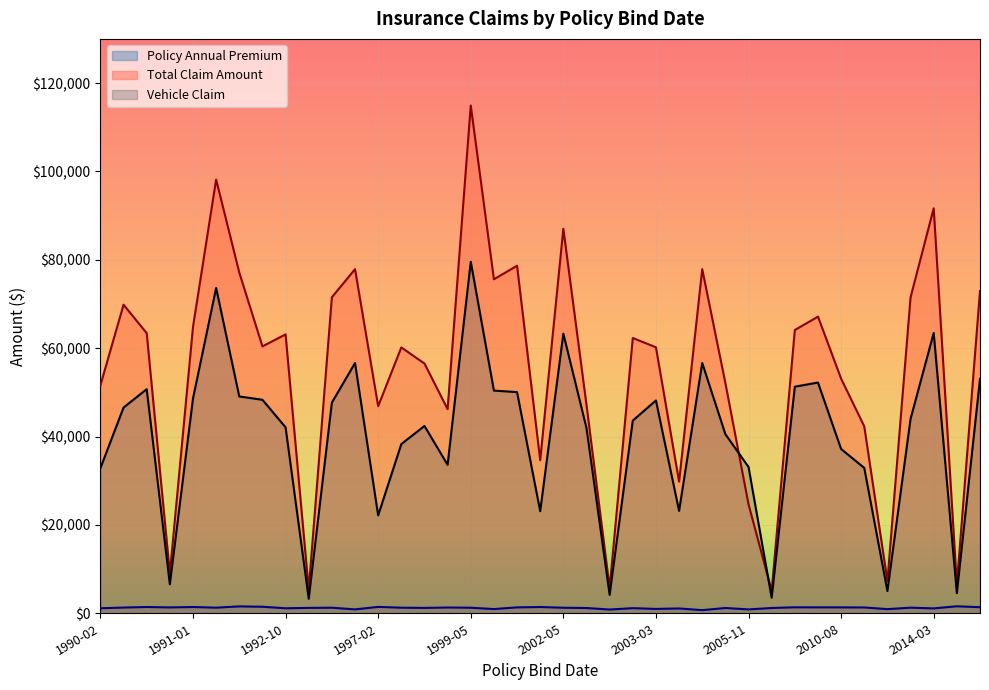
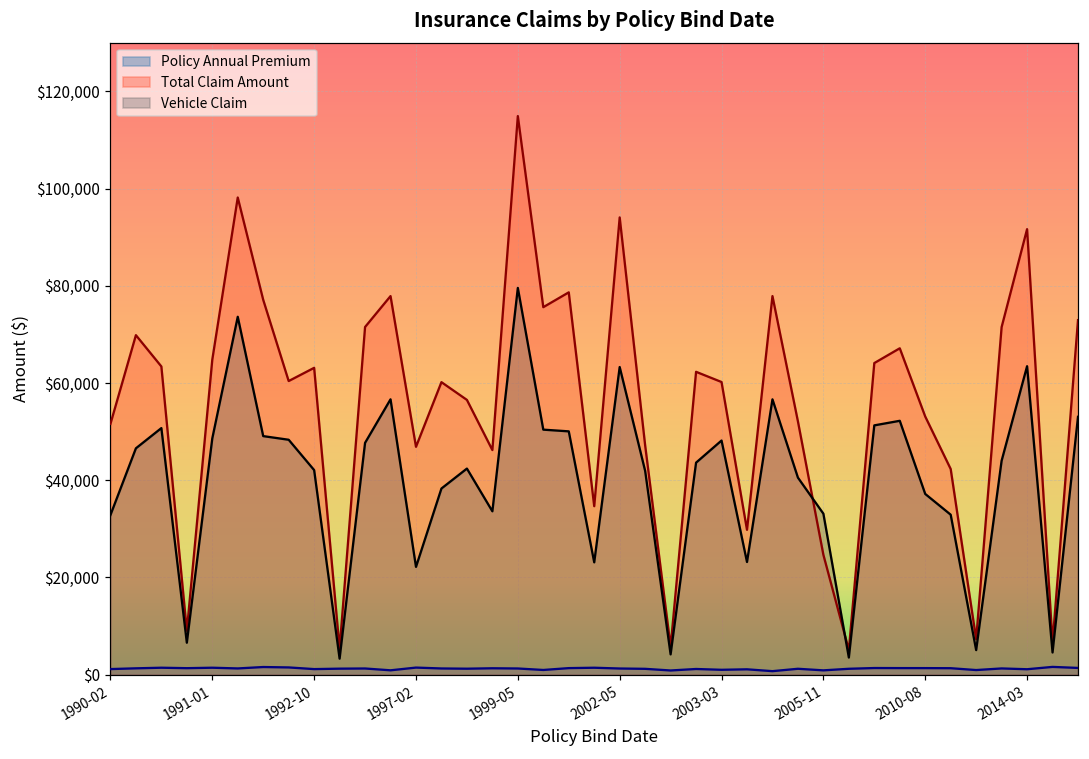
Total Claim Amount, 2002-05: $87,000 -> $94,000
